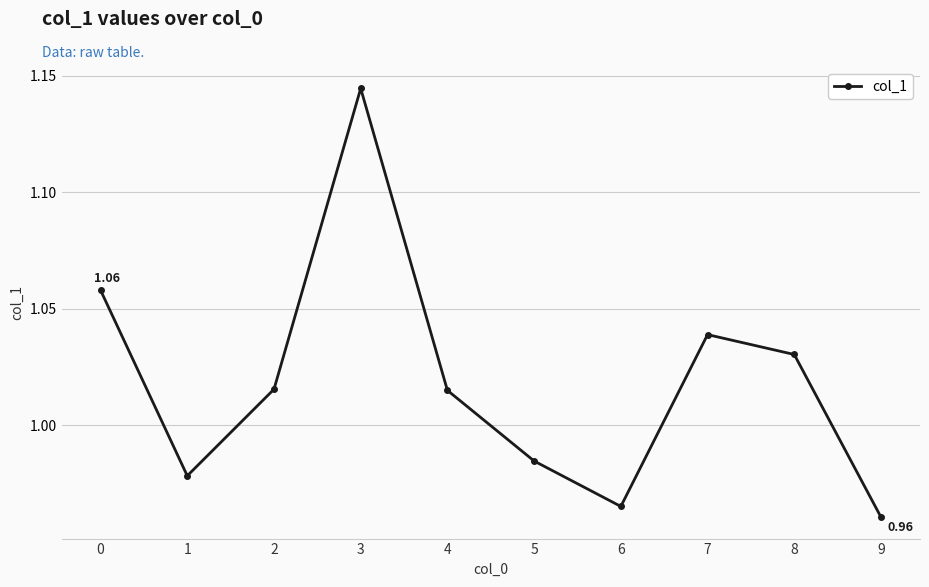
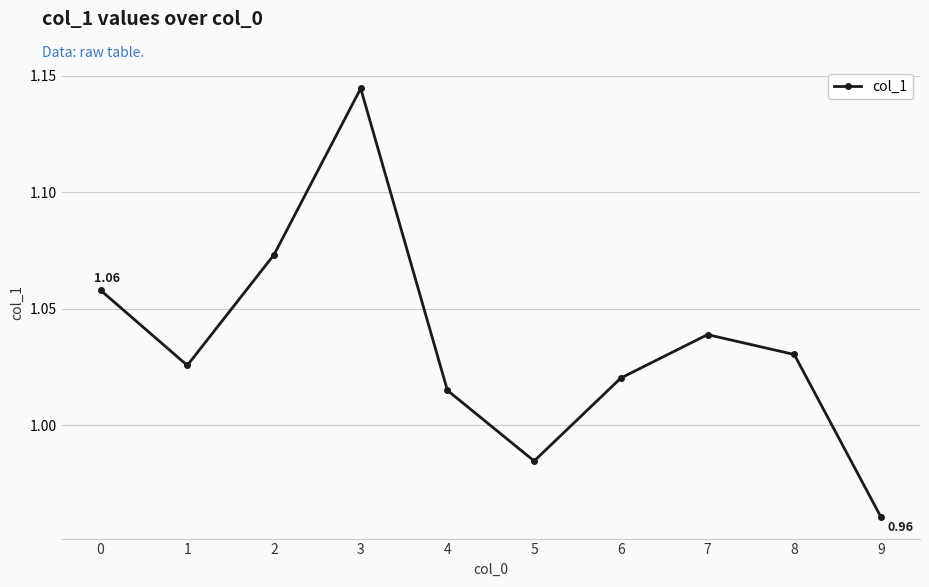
1: 0.978 -> 1.026
2: 1.015 -> 1.073
6: 0.965 -> 1.020
